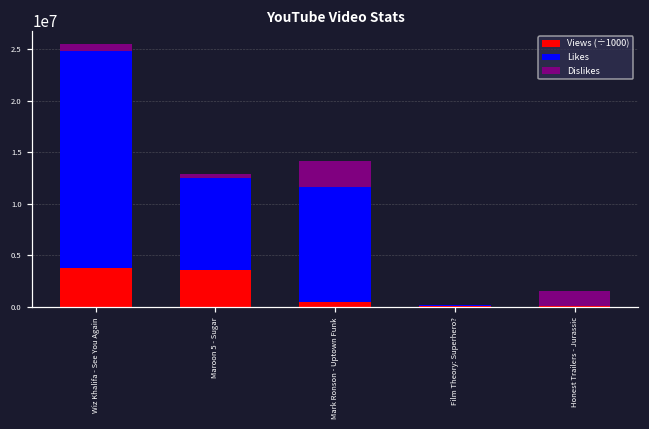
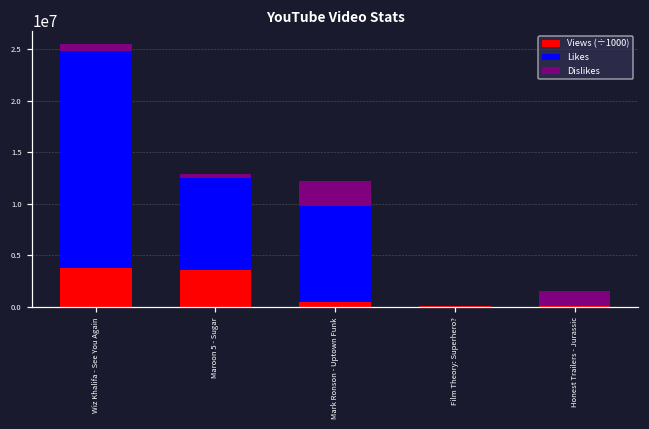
Likes, Mark Ronson - Uptown Funk: 11000000 -> 9000000
